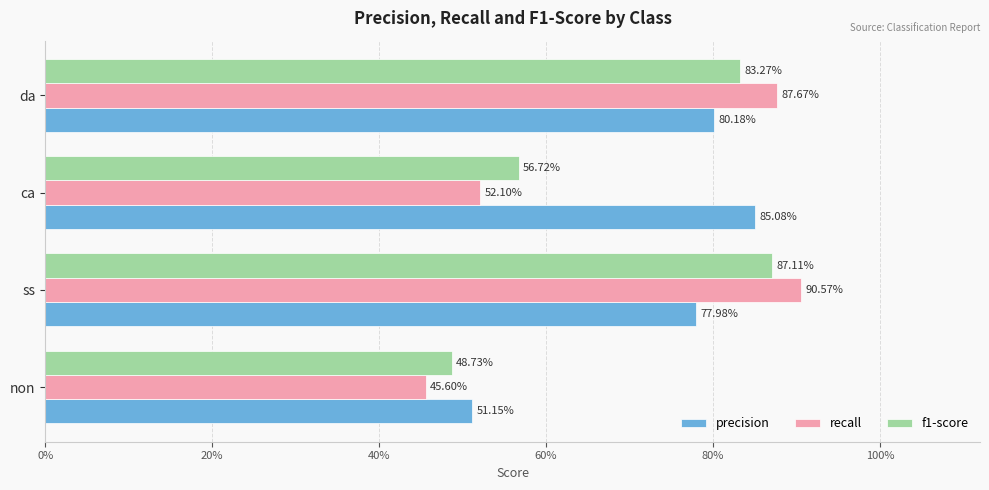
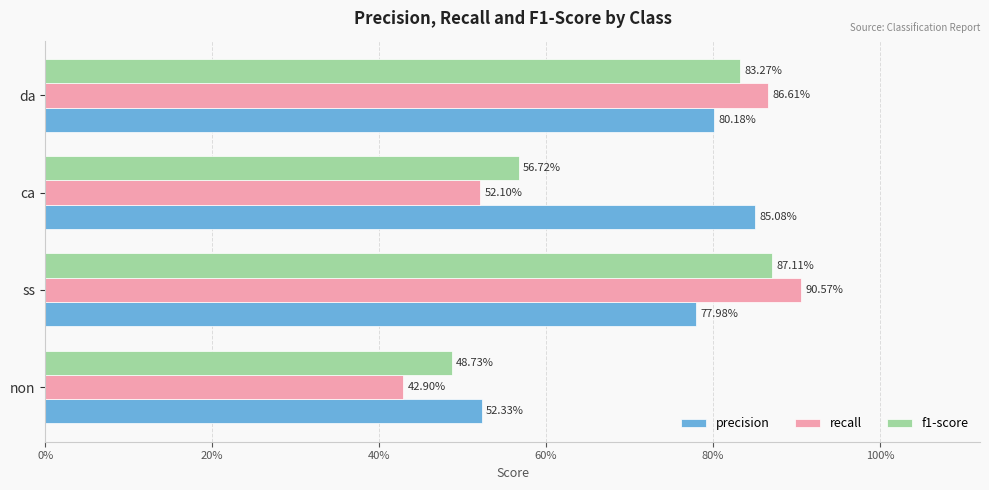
recall, da: 87.67% -> 86.61%
recall, non: 45.60% -> 42.90%
precision, non: 51.15% -> 52.33%
